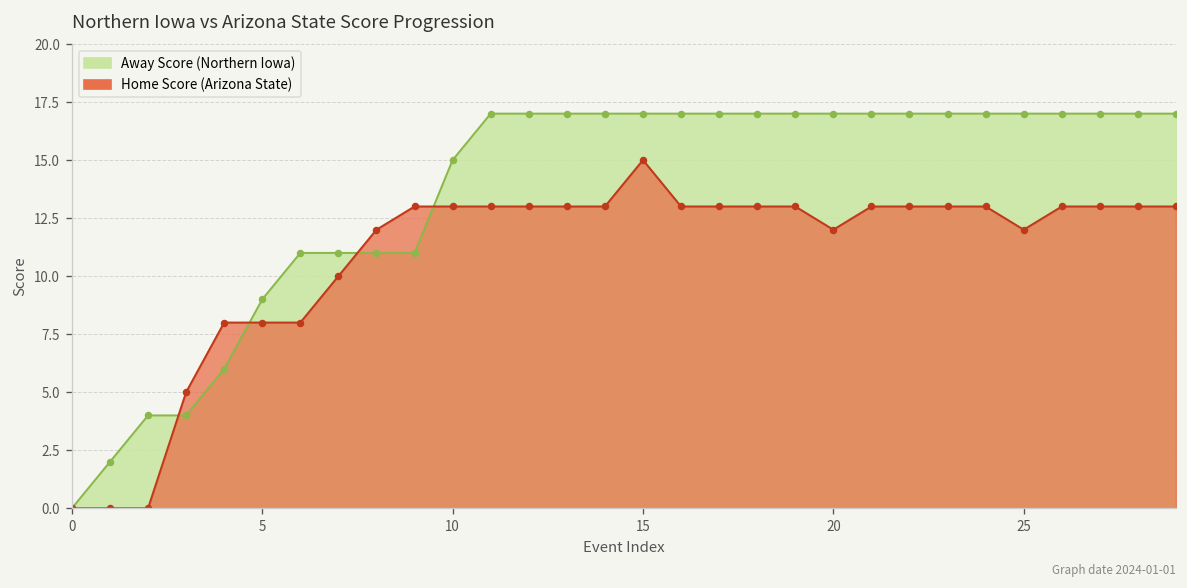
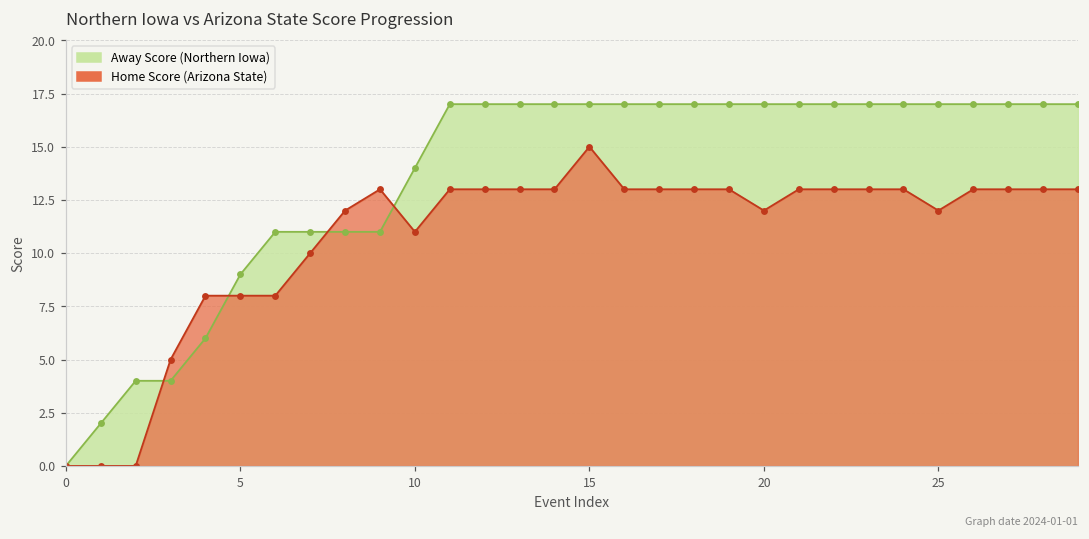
Away Score (Northern Iowa), 10: 15 -> 14
Home Score (Arizona State), 10: 13 -> 11
